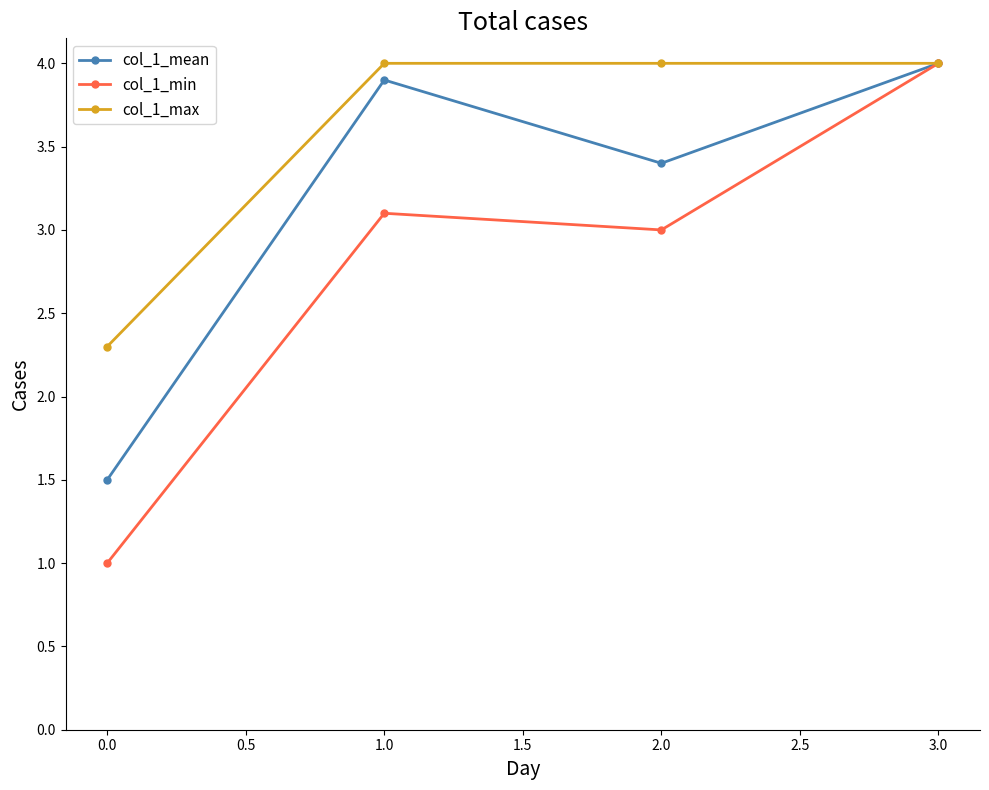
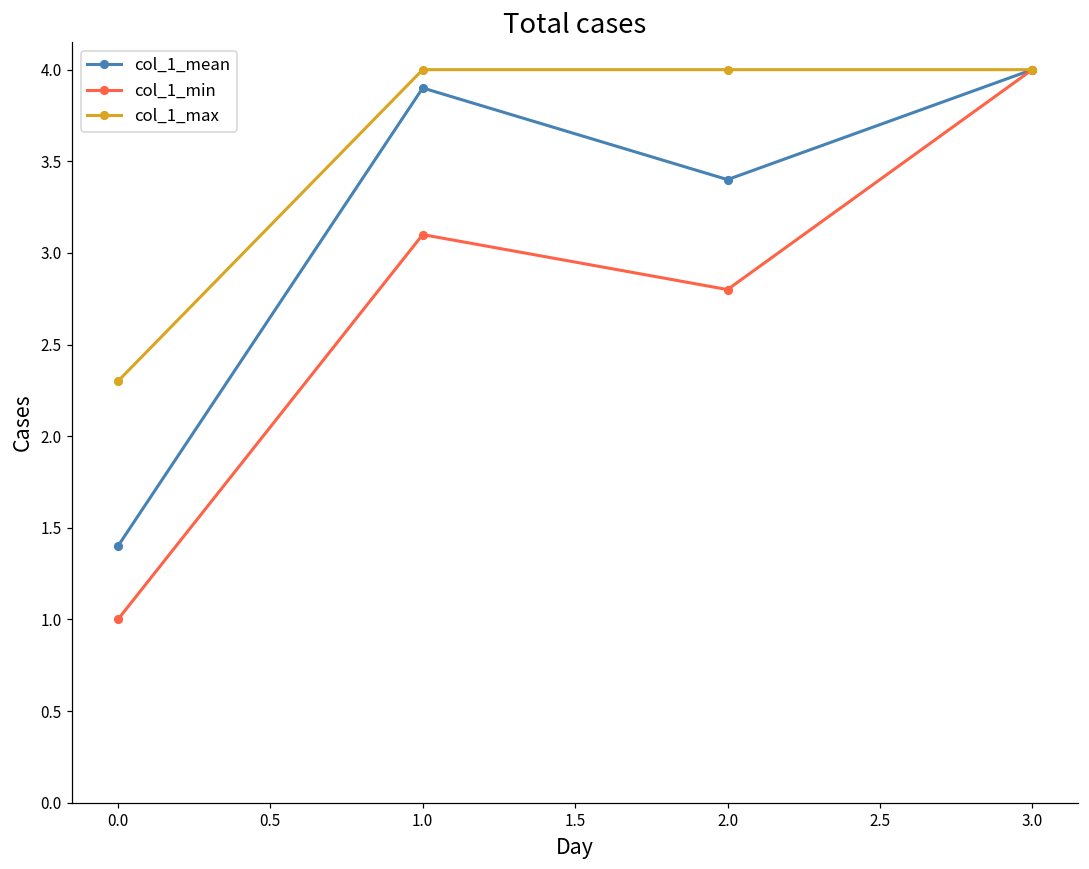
col_1_mean, 0.0: 1.5 -> 1.4
col_1_min, 2.0: 3.0 -> 2.8
